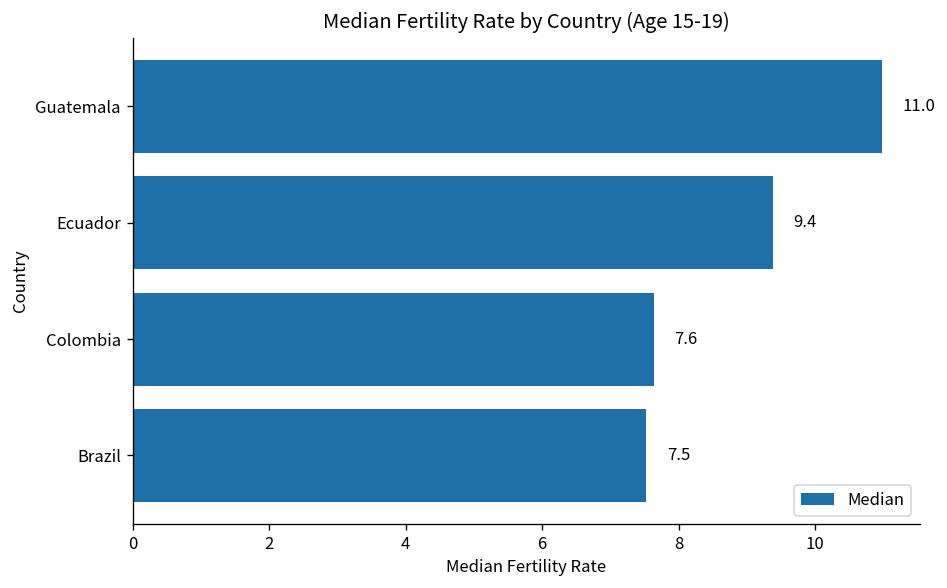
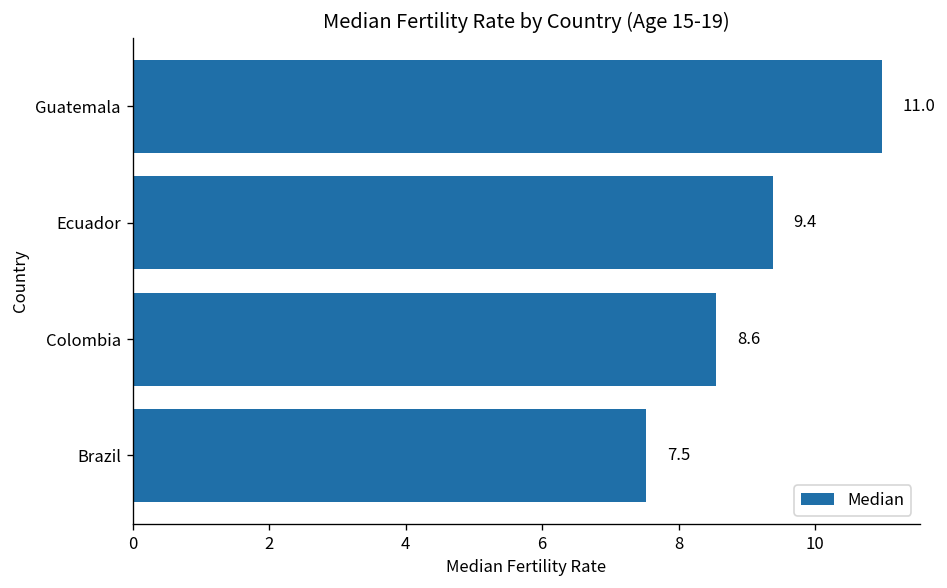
Colombia: 7.6 -> 8.6
